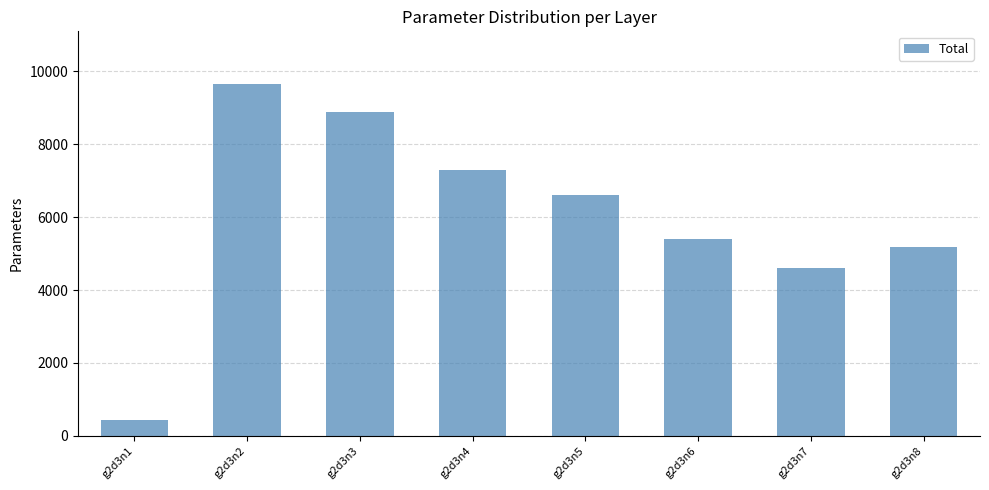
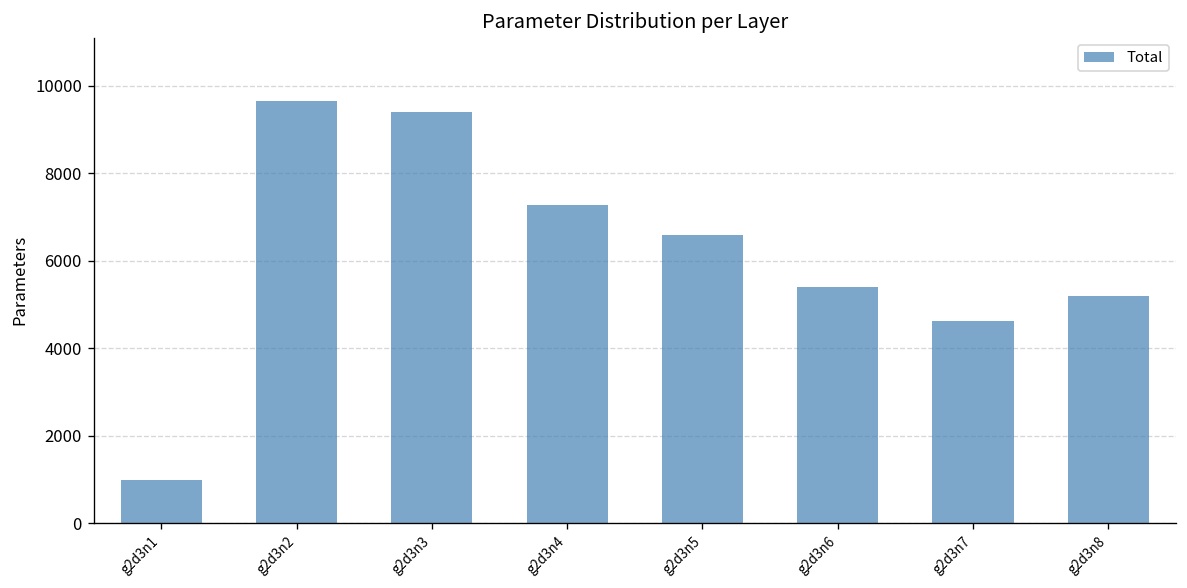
g2d3n1: 400 -> 1000
g2d3n3: 8900 -> 9400
